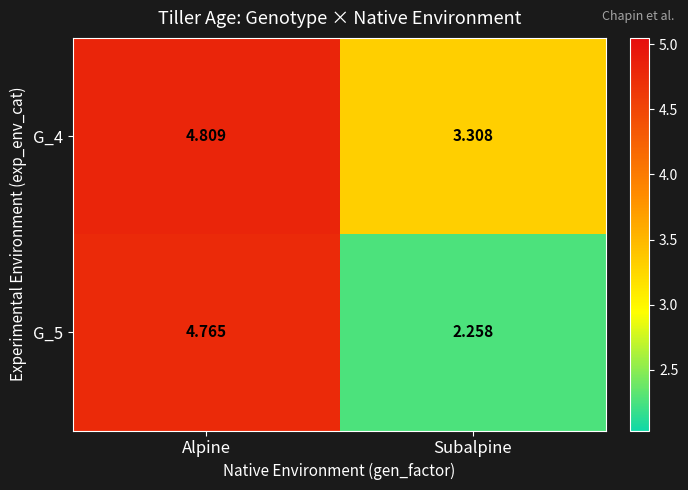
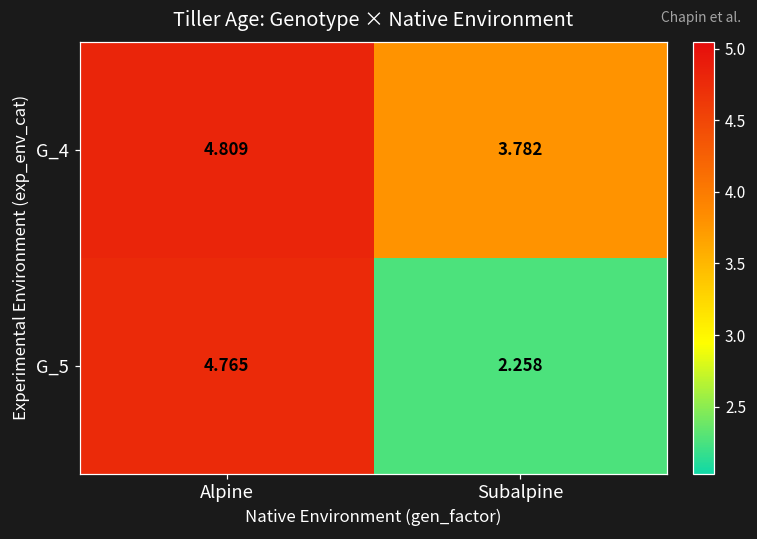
G_4, Subalpine: 3.308 -> 3.782
